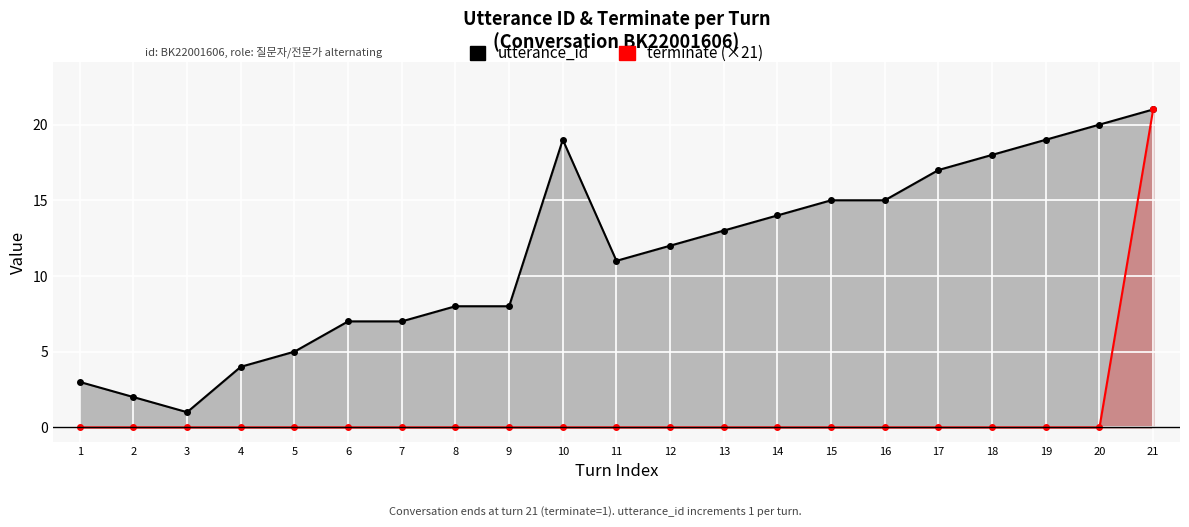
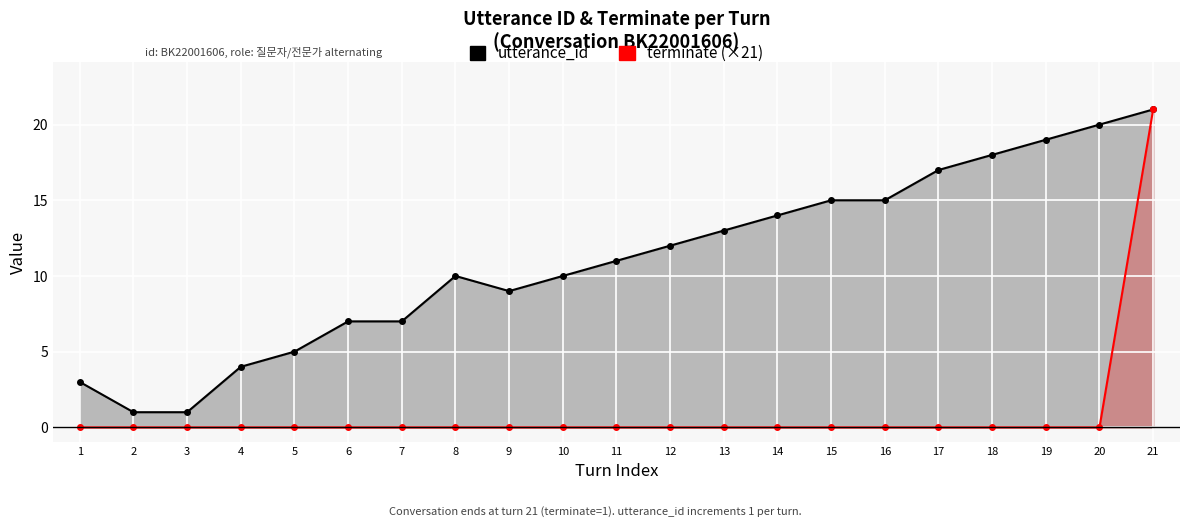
utterance_id, 2: 2 -> 1
utterance_id, 8: 8 -> 10
utterance_id, 9: 8 -> 9
utterance_id, 10: 19 -> 10
